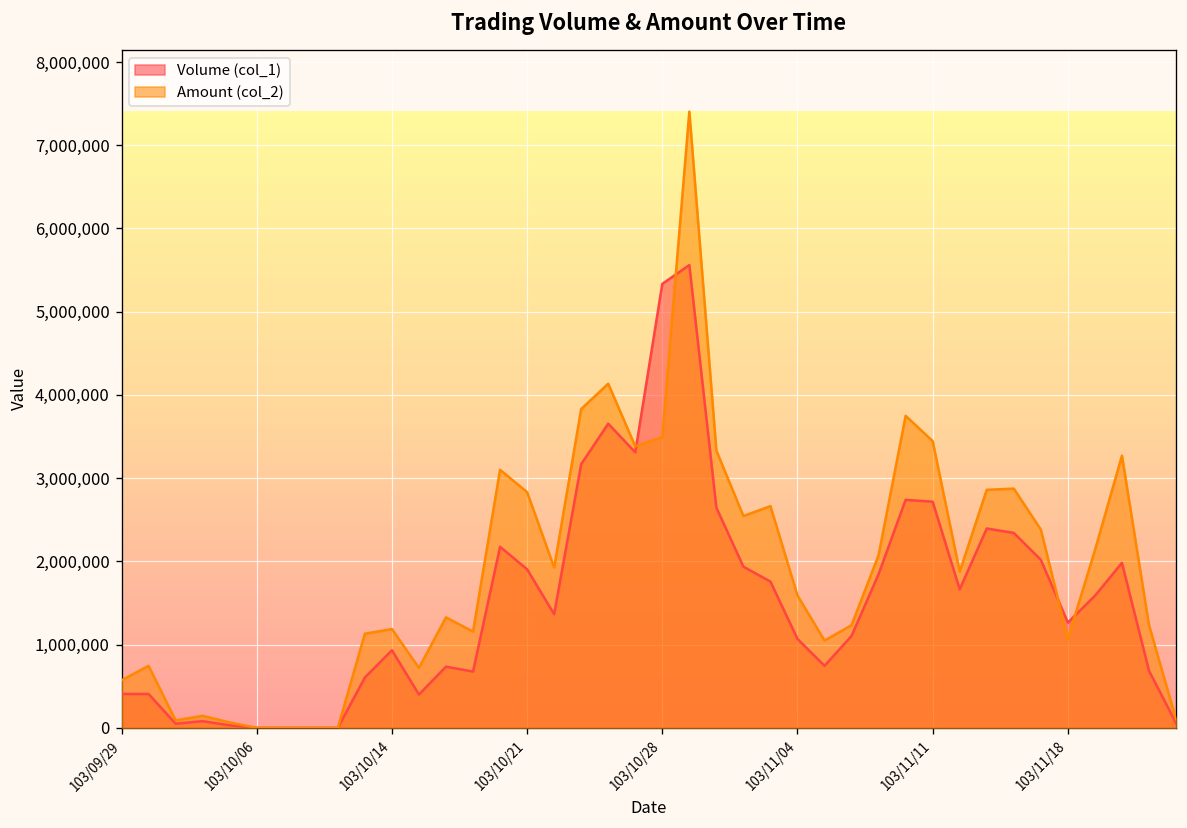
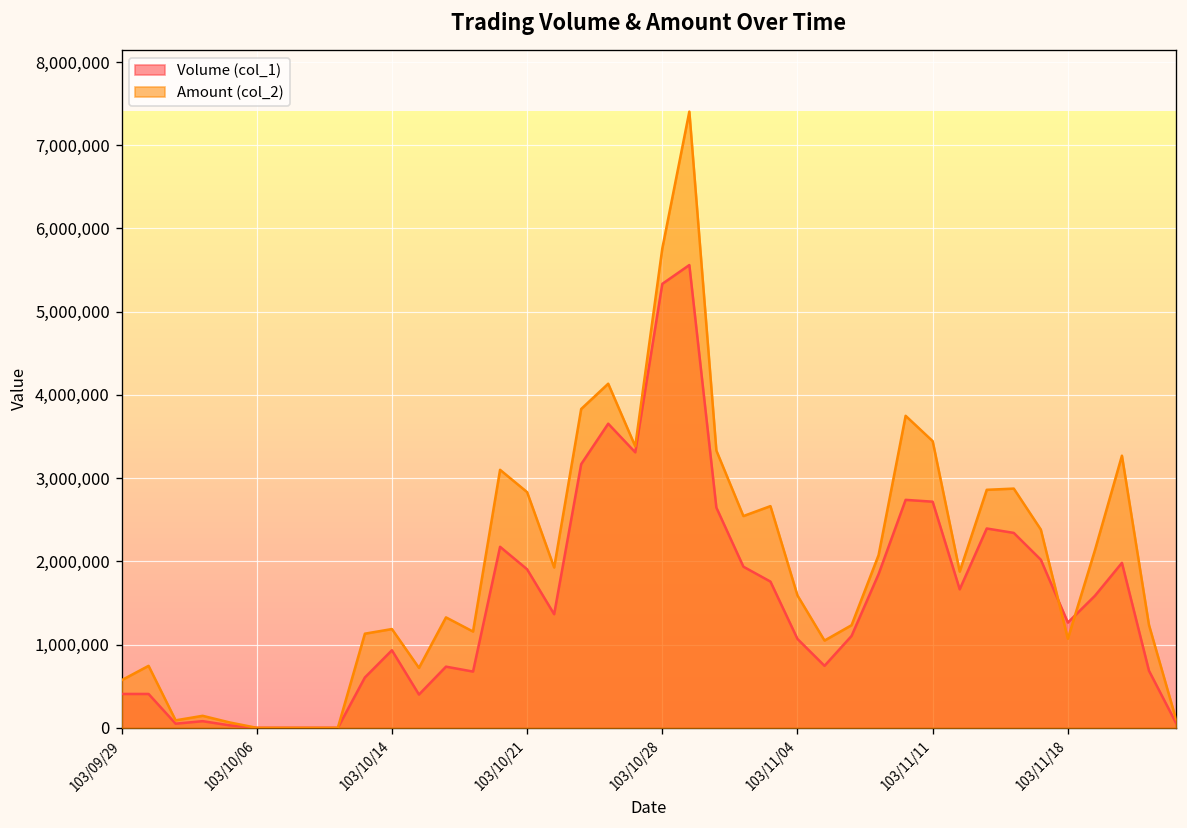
Amount (col_2), 103/10/28: 3,500,000 -> 5,800,000
